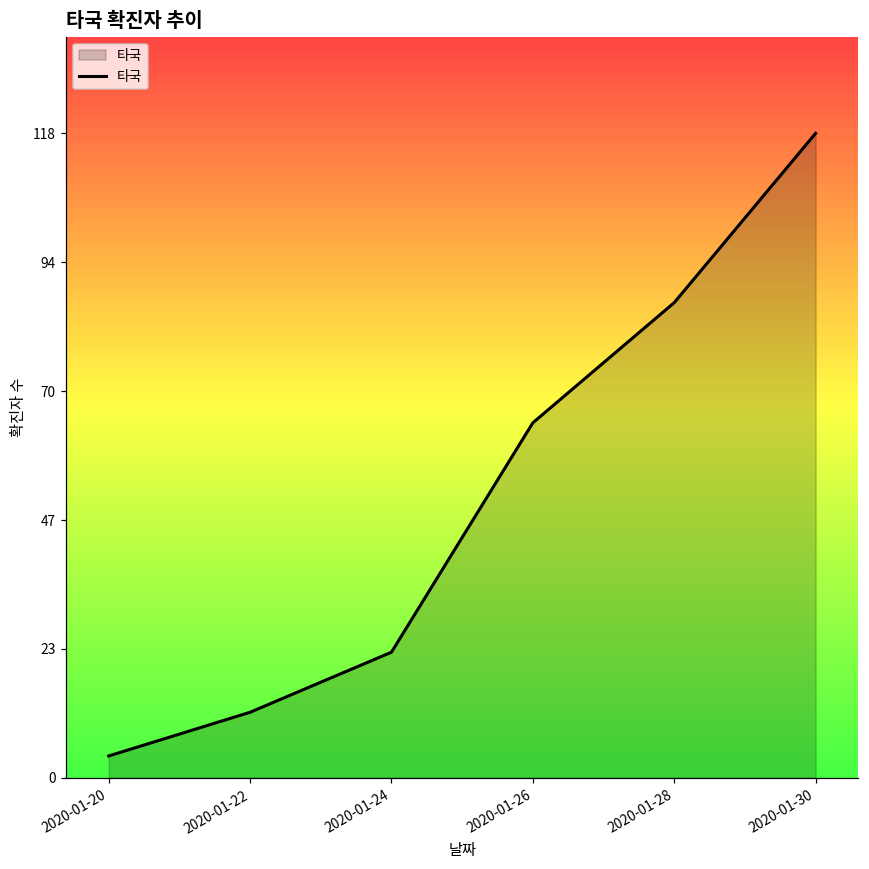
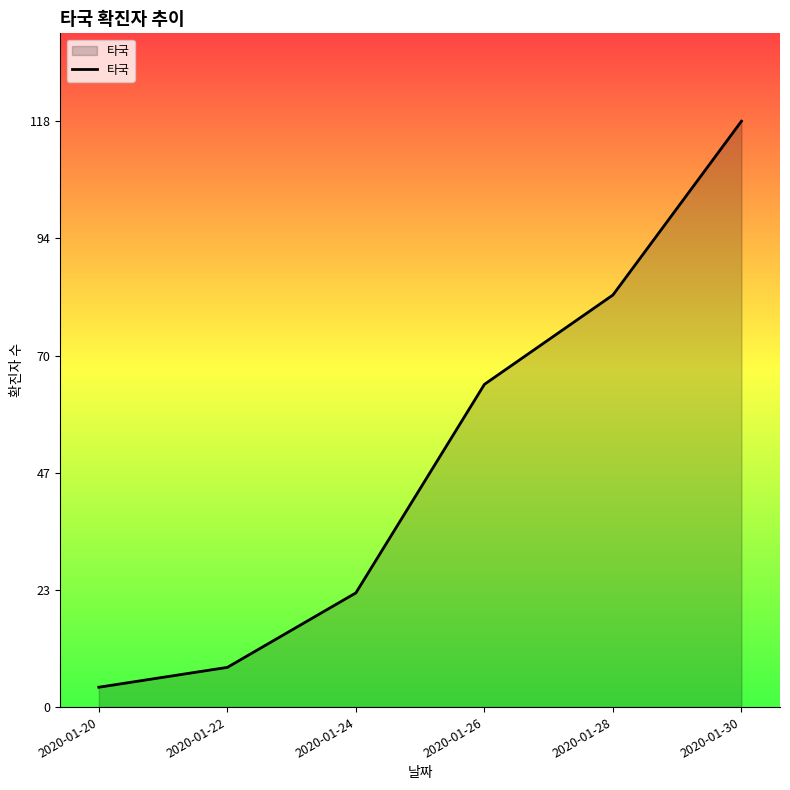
2020-01-22: 12 -> 8
2020-01-28: 87 -> 83
